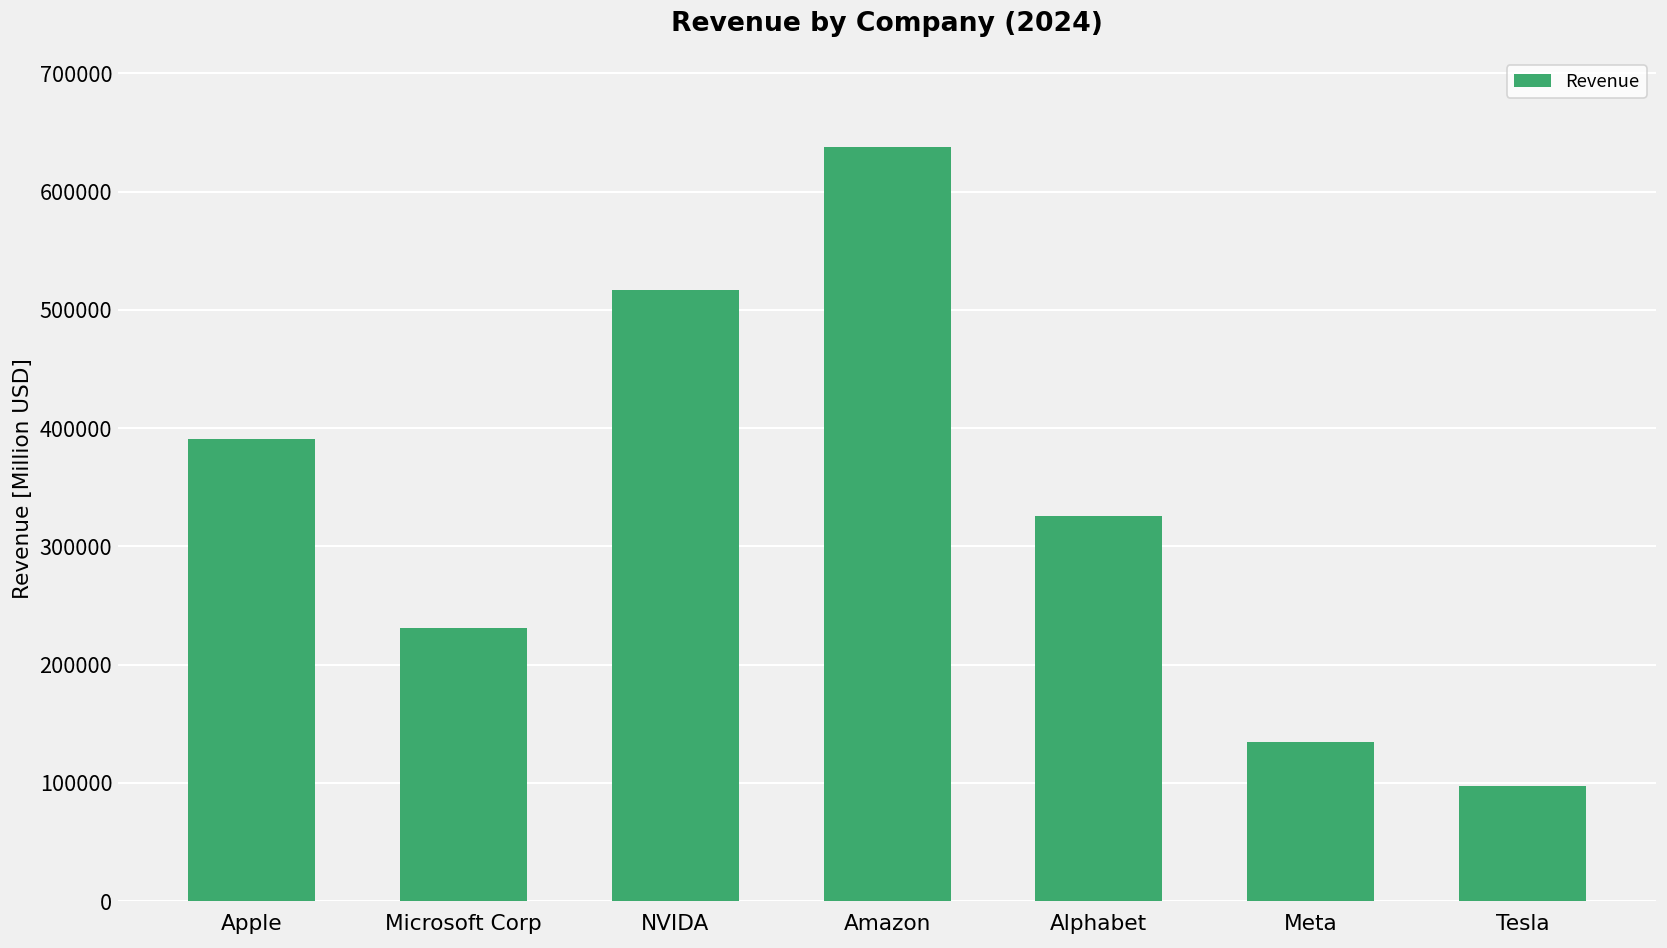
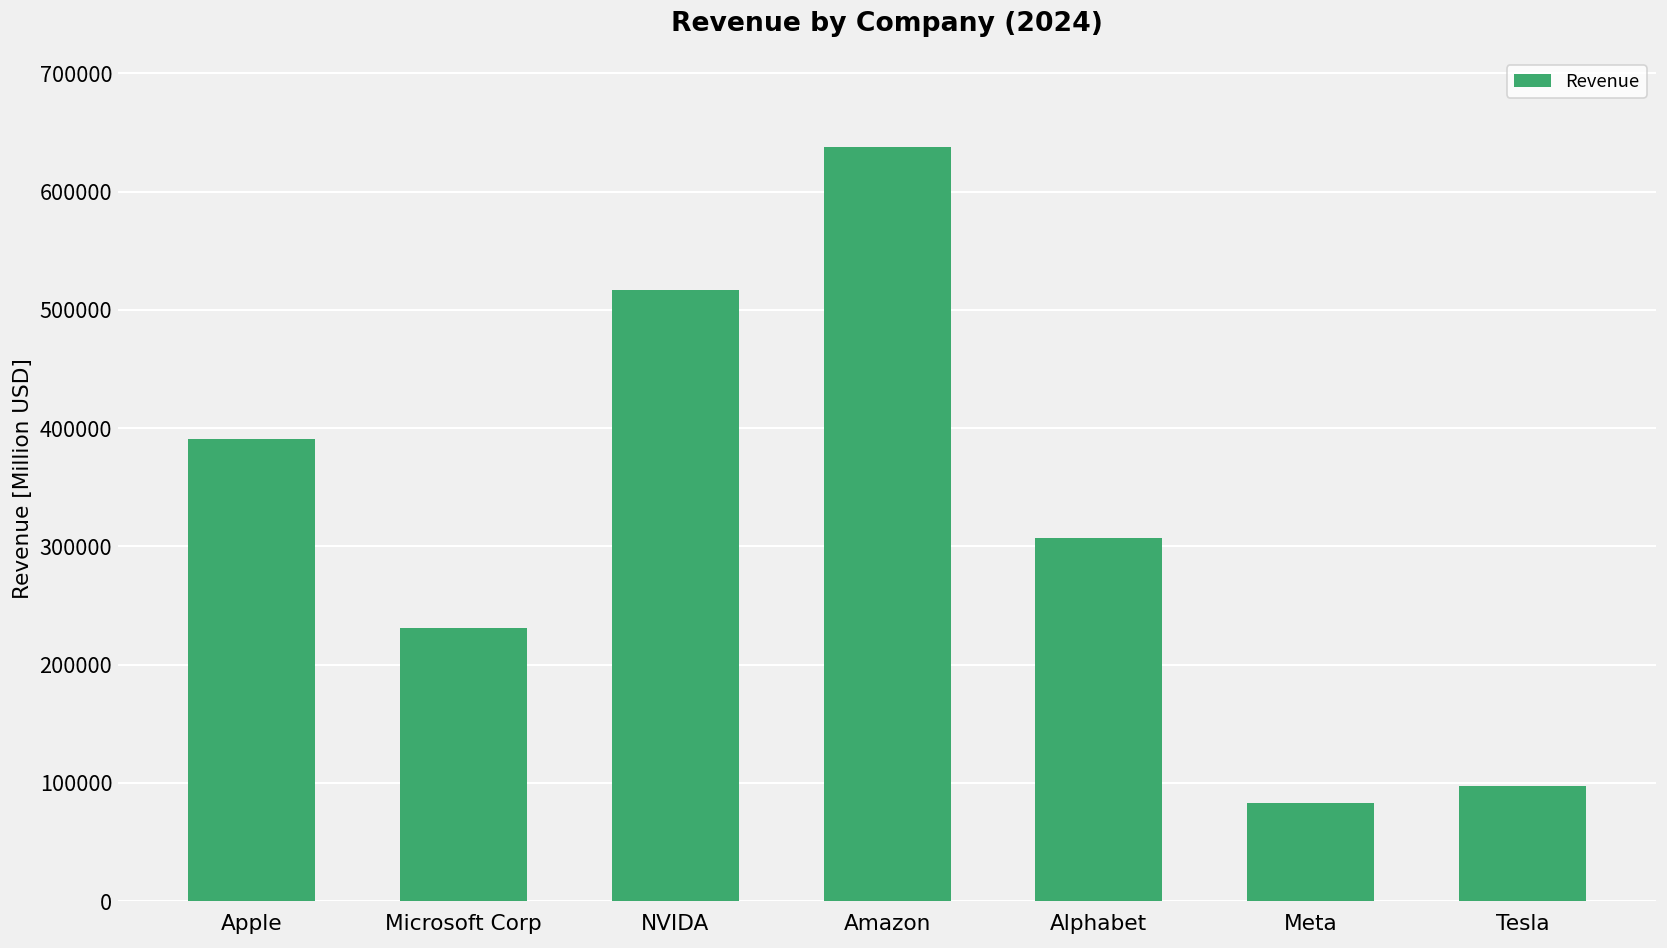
Alphabet: 330000 -> 310000
Meta: 130000 -> 80000
